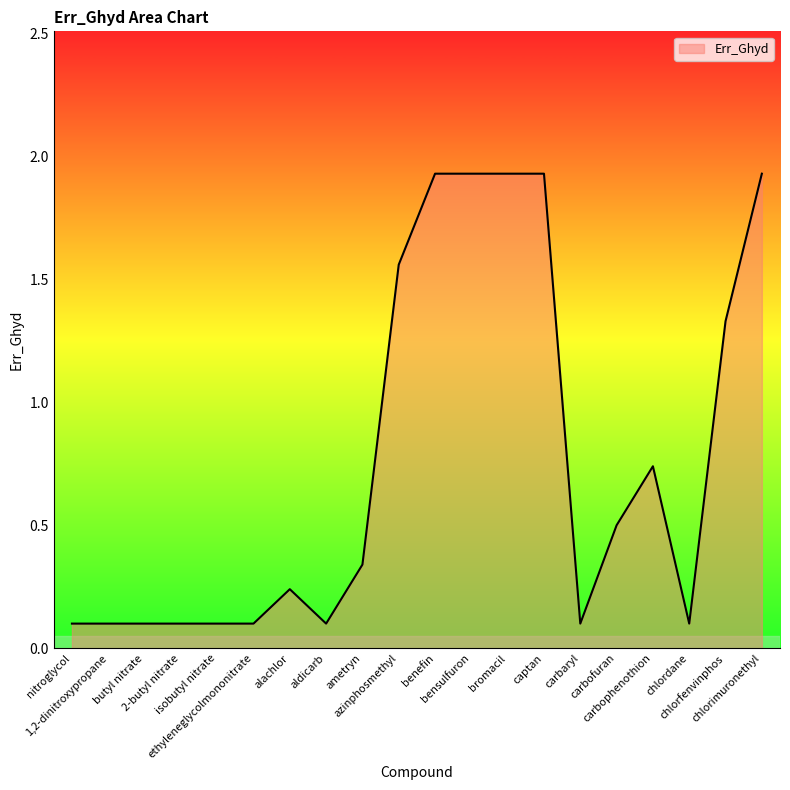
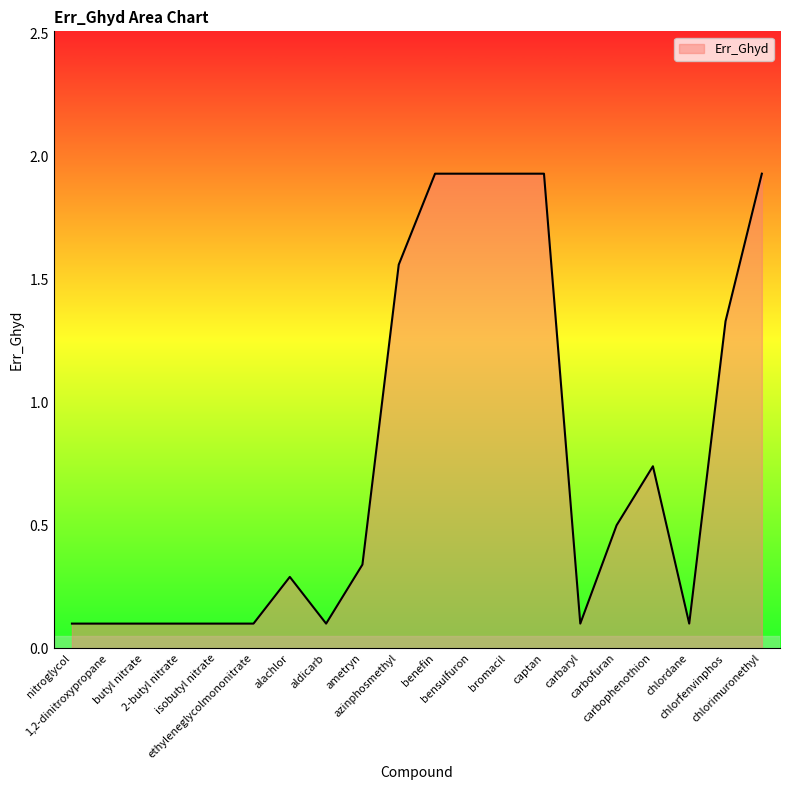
alachlor: 0.24 -> 0.29
